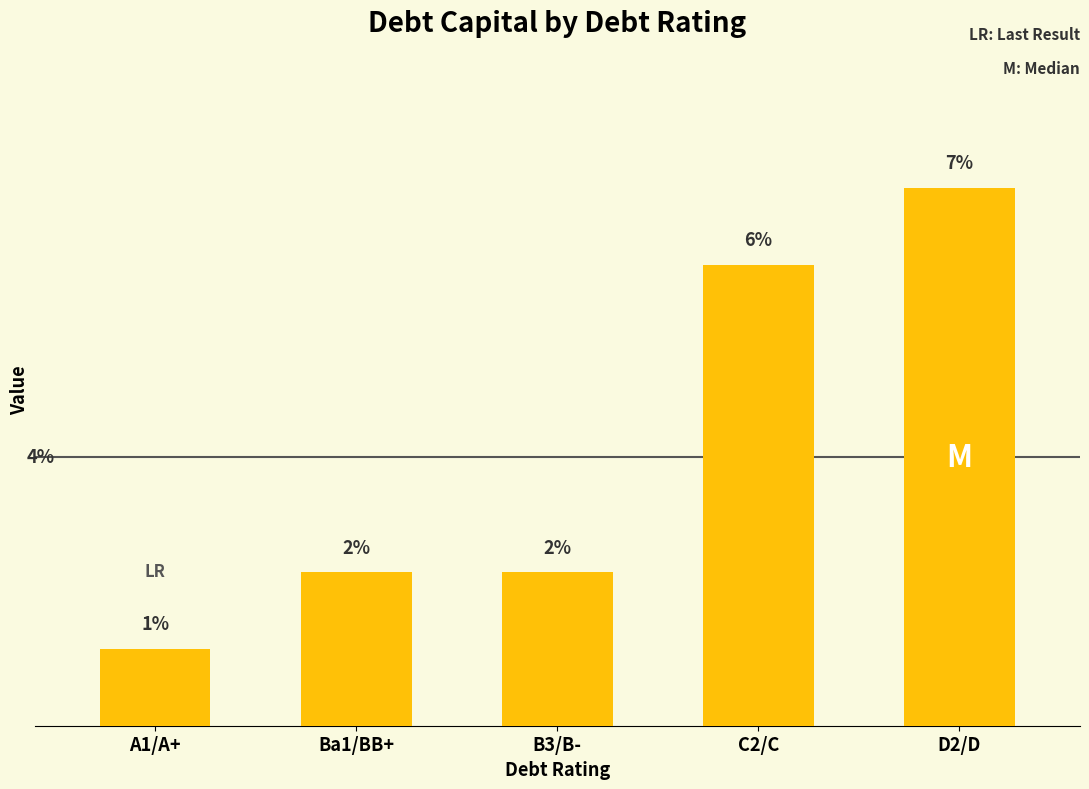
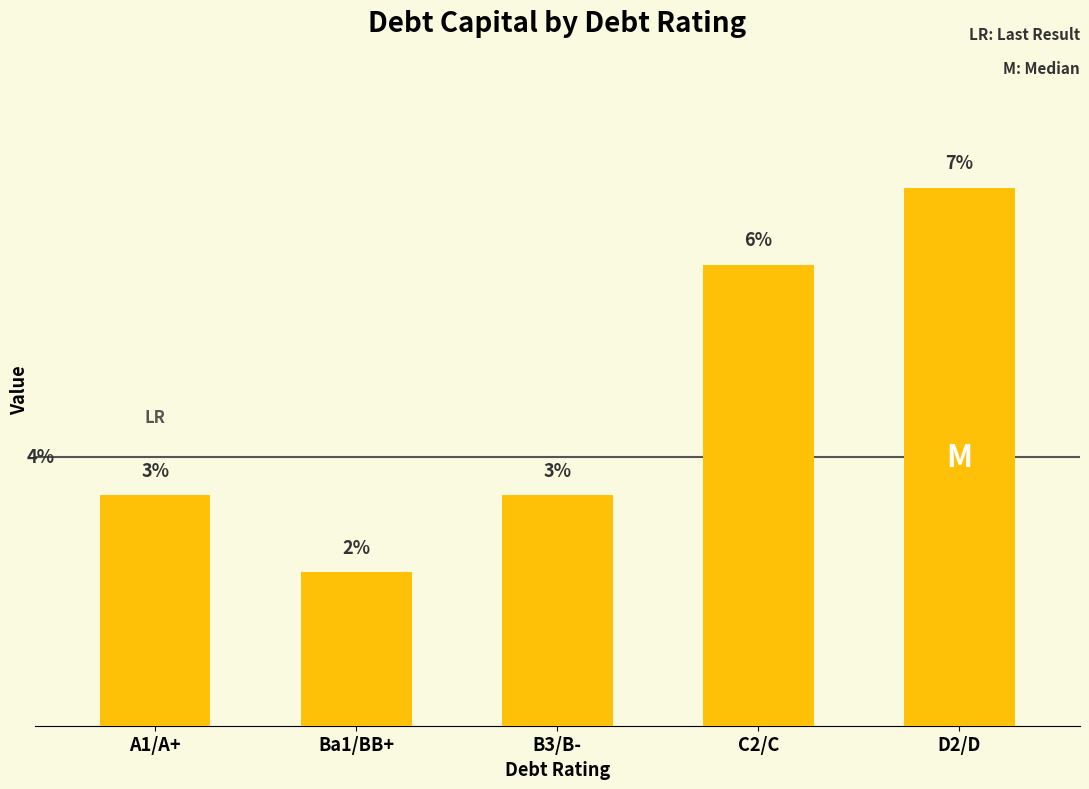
A1/A+: 1% -> 3%
B3/B-: 2% -> 3%
